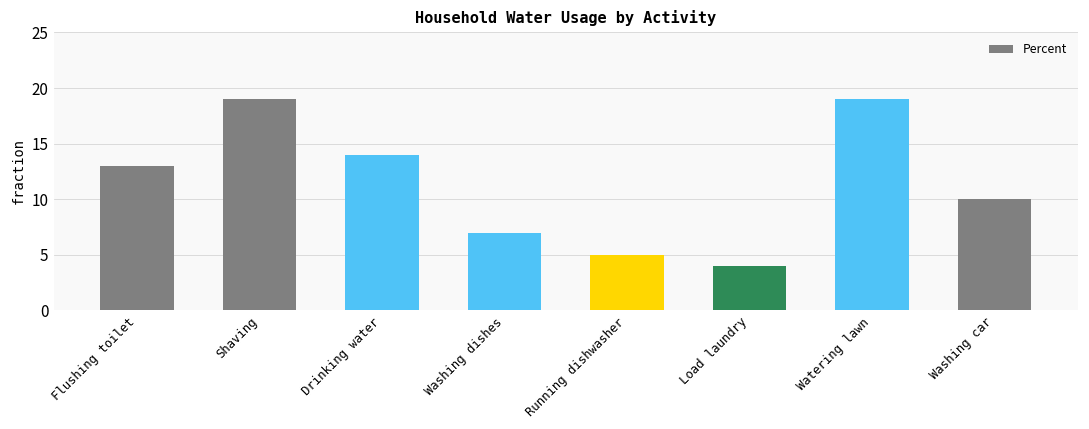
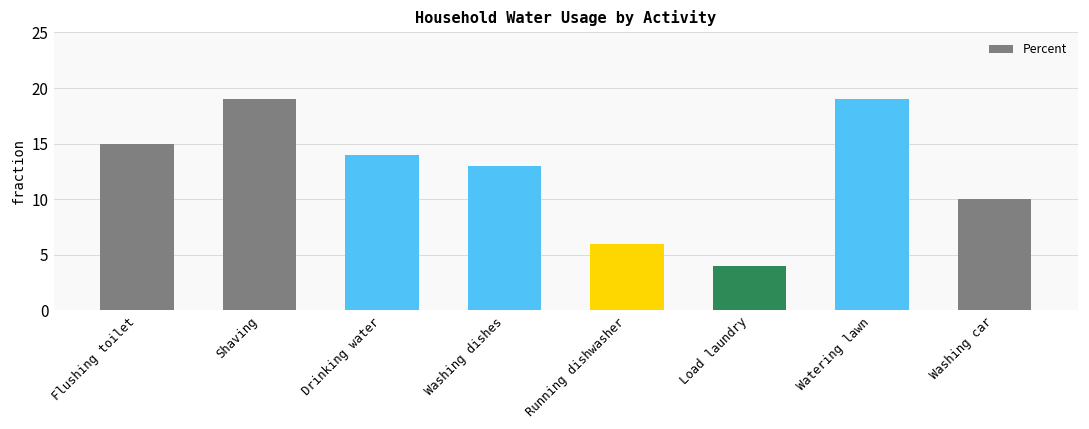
Flushing toilet: 13 -> 15
Washing dishes: 7 -> 13
Running dishwasher: 5 -> 6
